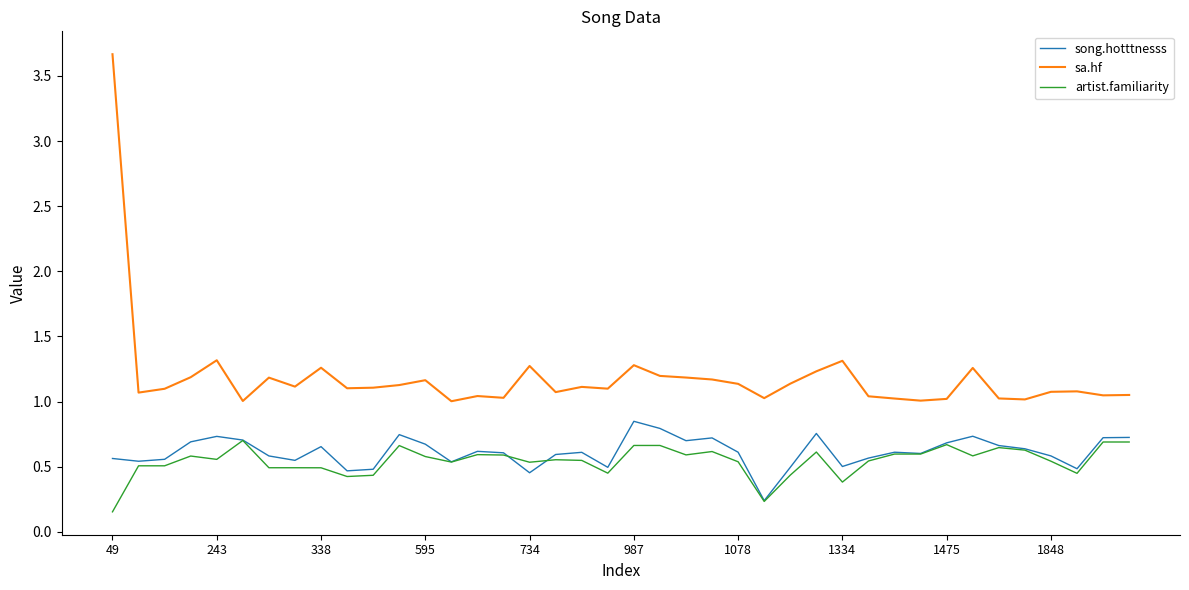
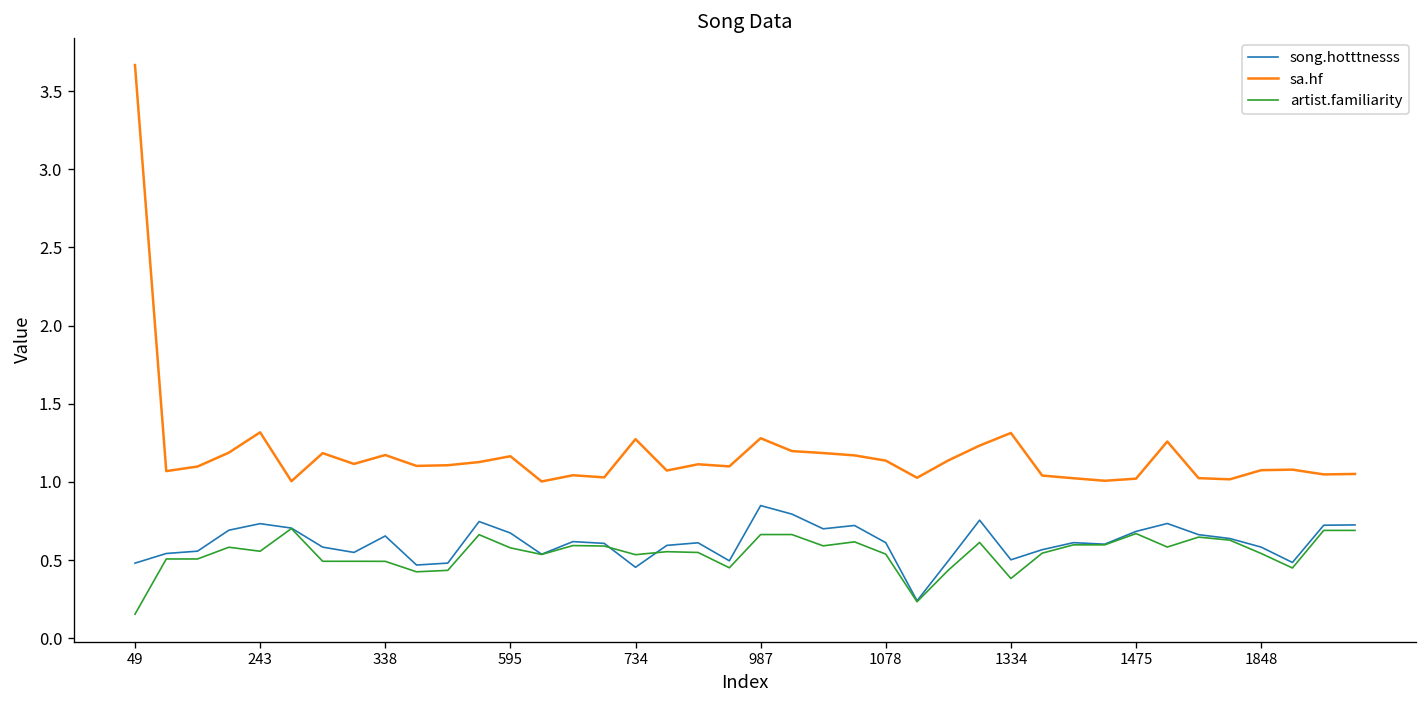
song.hotttnesss, 49: 0.56 -> 0.48
sa.hf, 338: 1.26 -> 1.17
